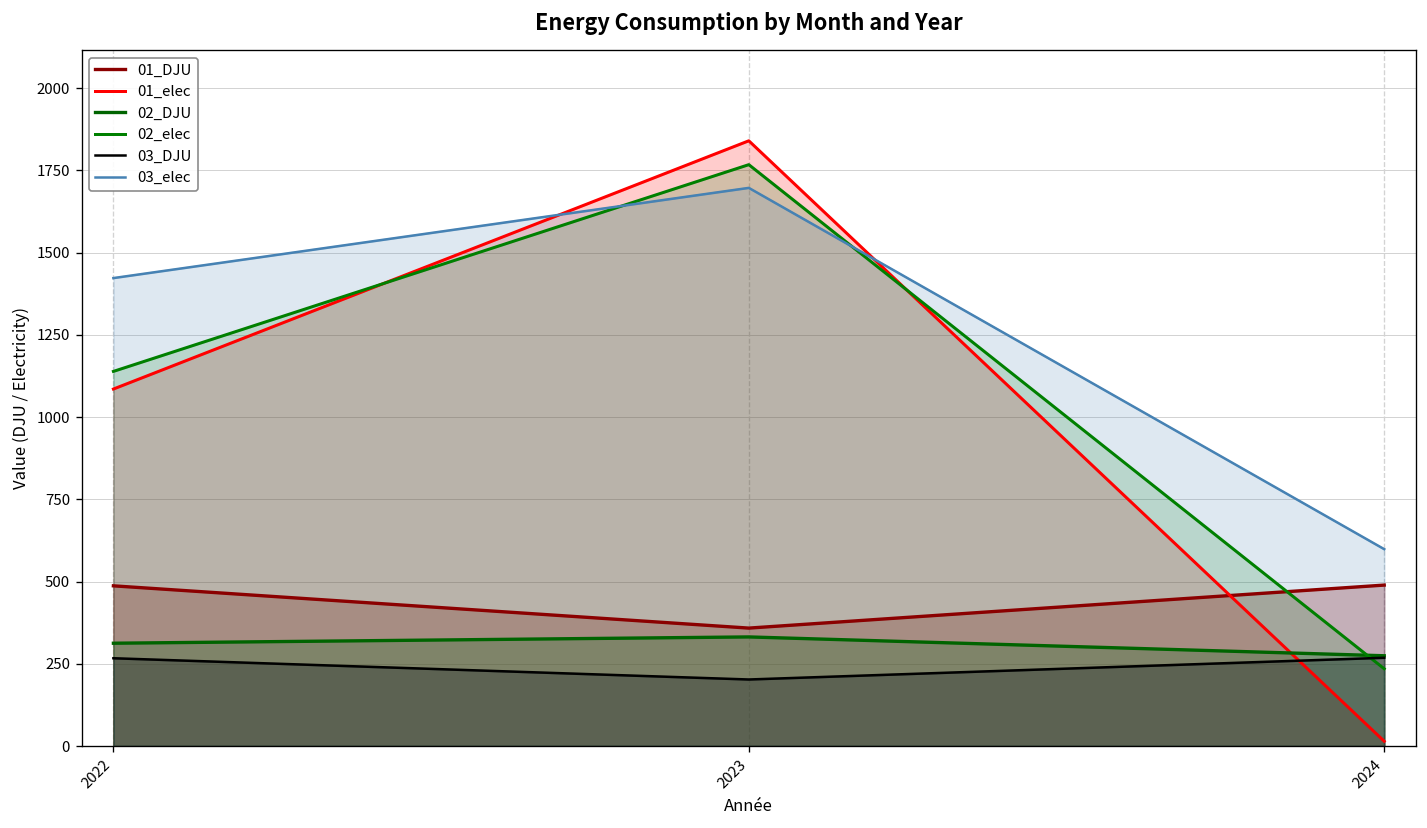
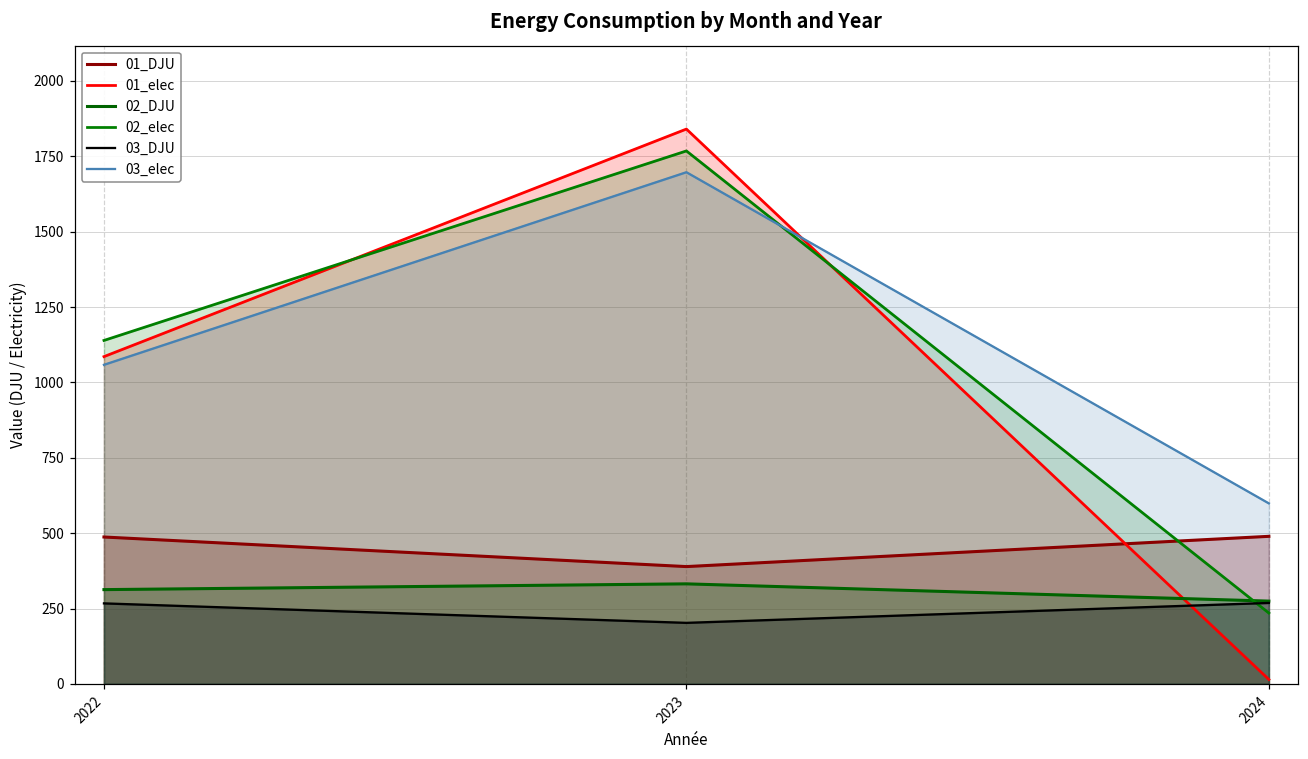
03_elec, 2022: 1420 -> 1060
01_DJU, 2023: 360 -> 390
